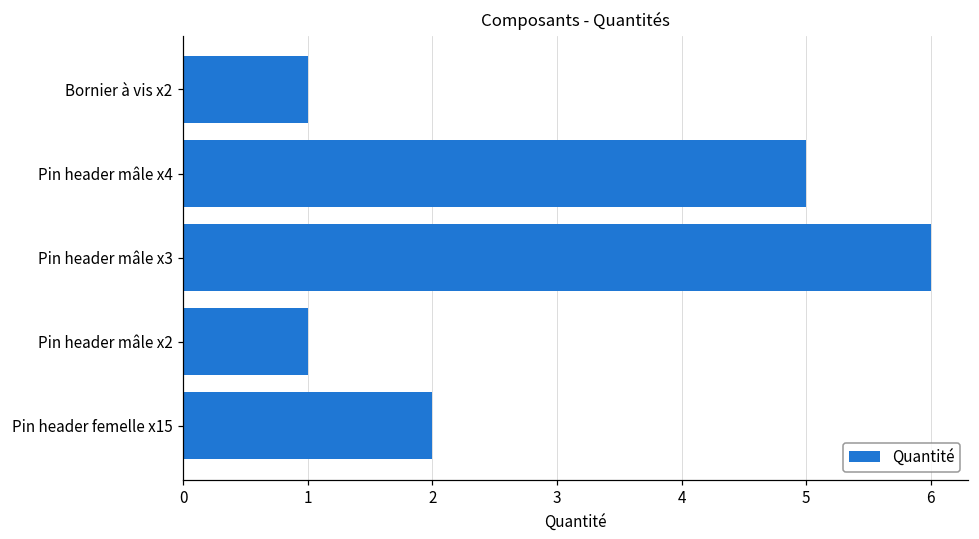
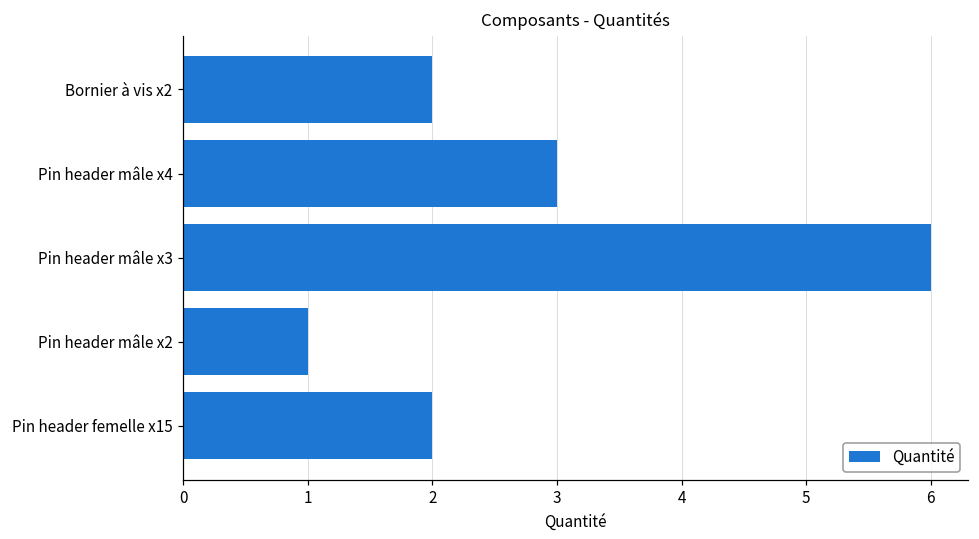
Bornier à vis x2: 1 -> 2
Pin header mâle x4: 5 -> 3
